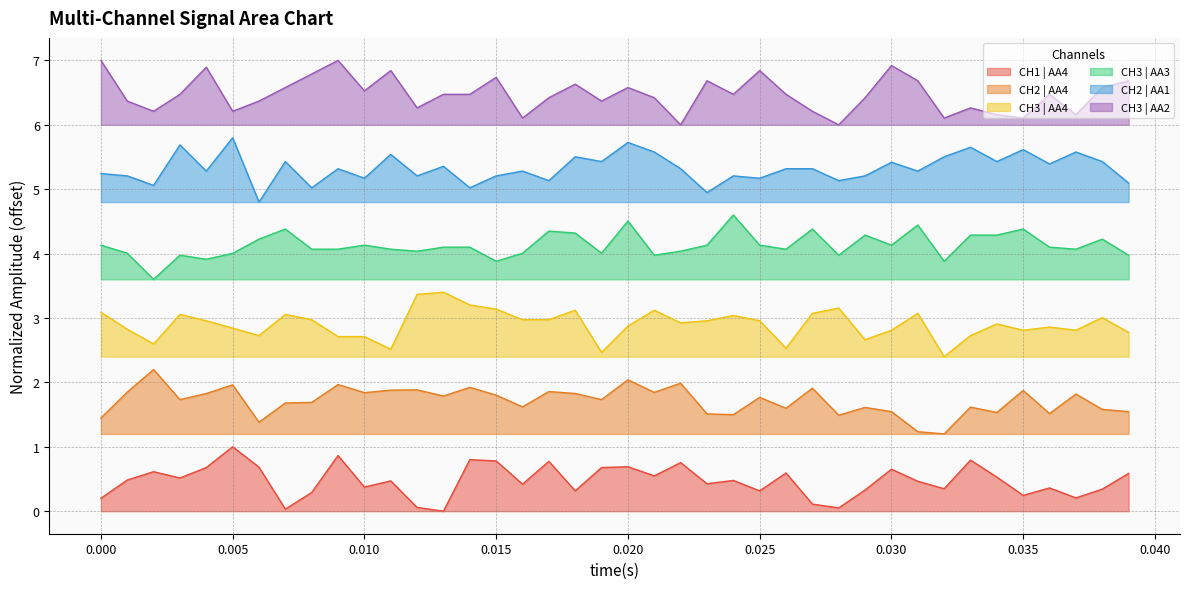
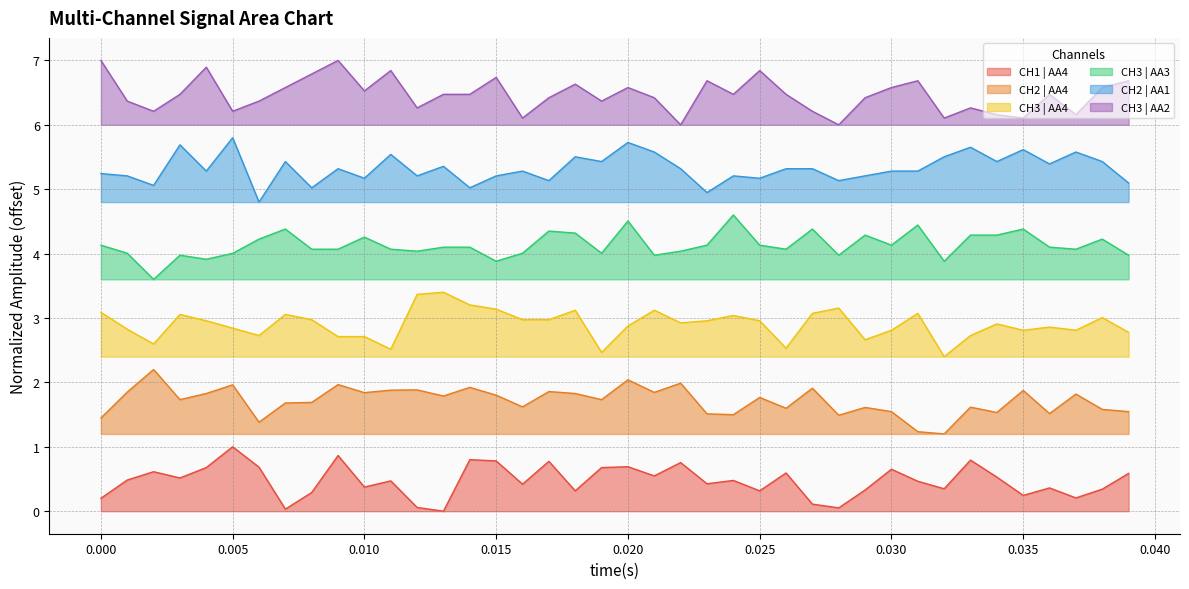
CH3 | AA3, 0.010: 4.1 -> 4.3
CH2 | AA1, 0.030: 5.4 -> 5.3
CH3 | AA2, 0.030: 6.9 -> 6.6
